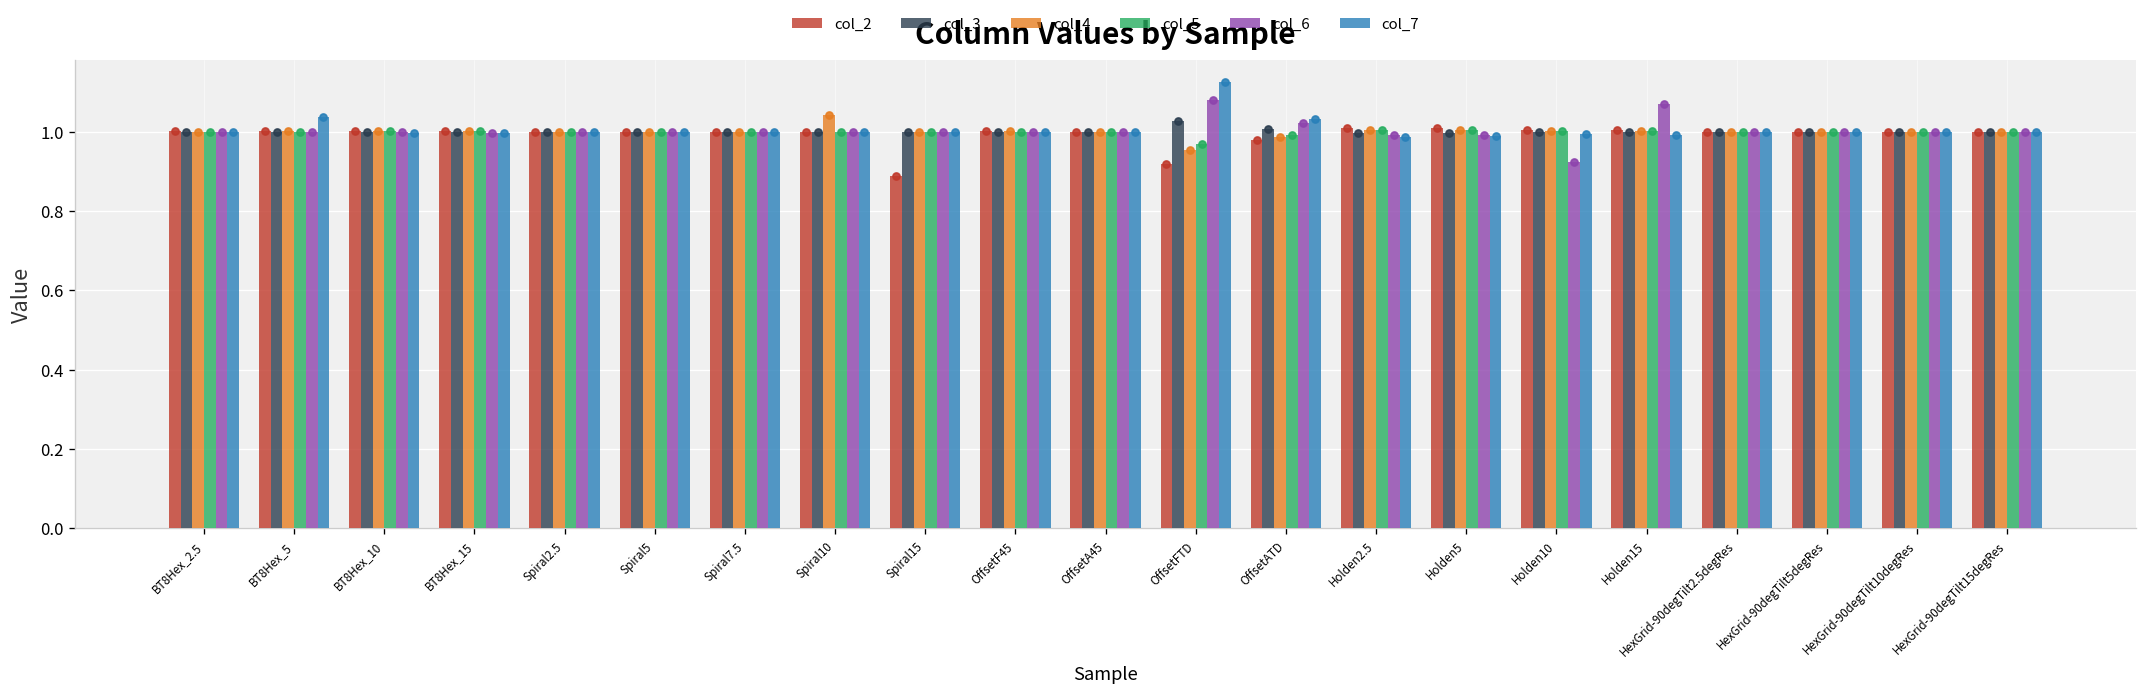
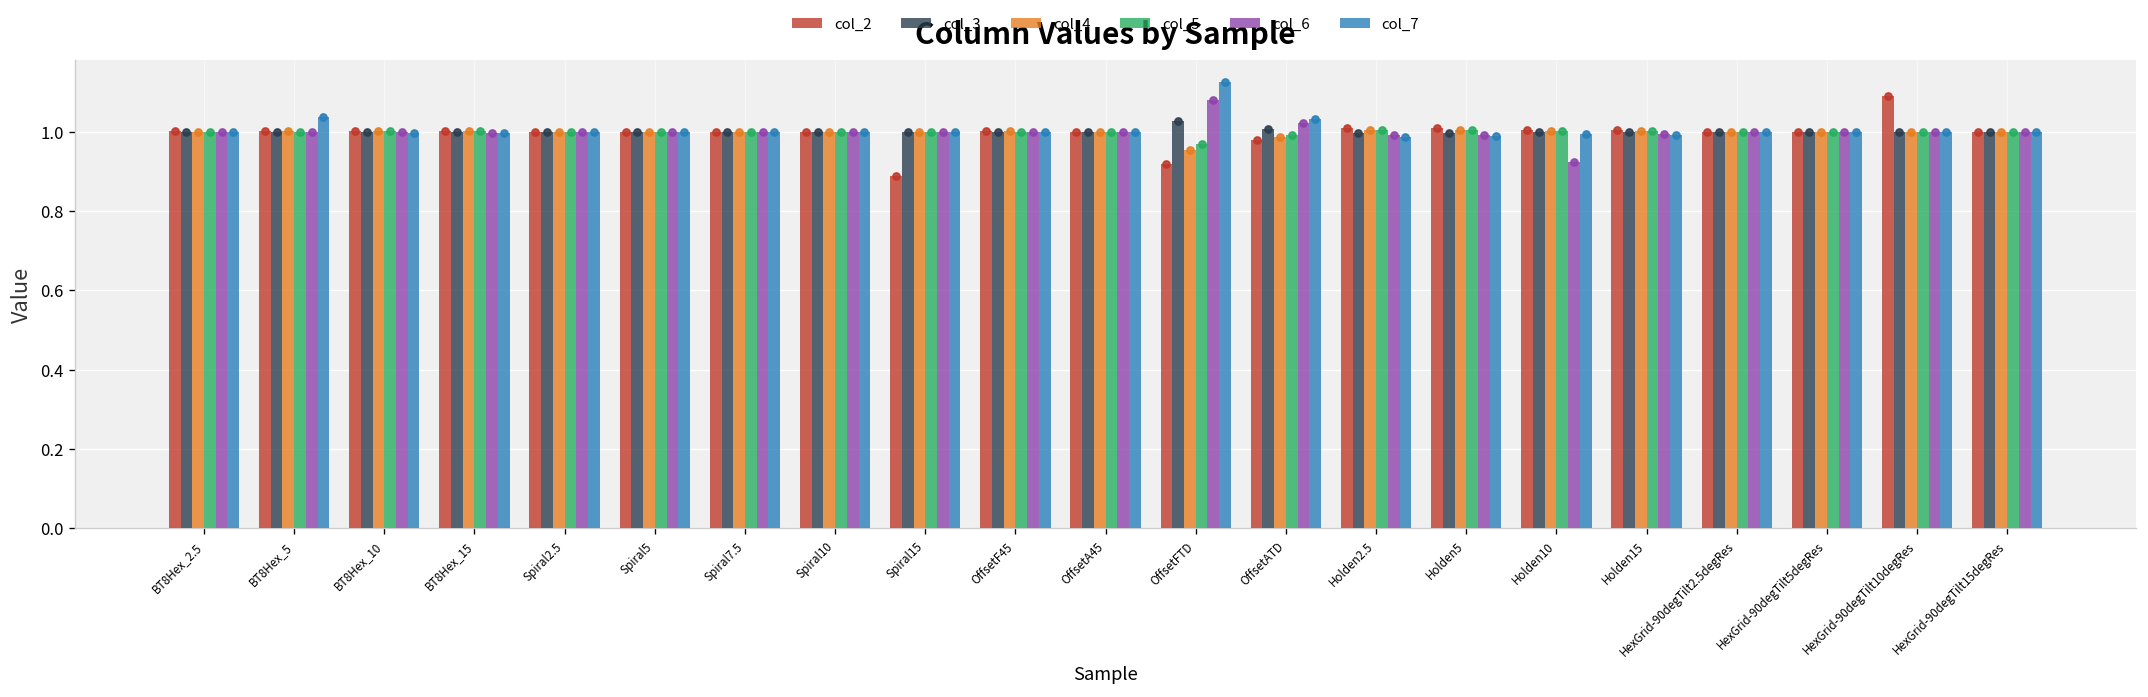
col_4, Spiral10: 1.04 -> 1.00
col_6, Holden15: 1.07 -> 1.00
col_2, HexGrid-90degTilt10degRes: 1.00 -> 1.09
